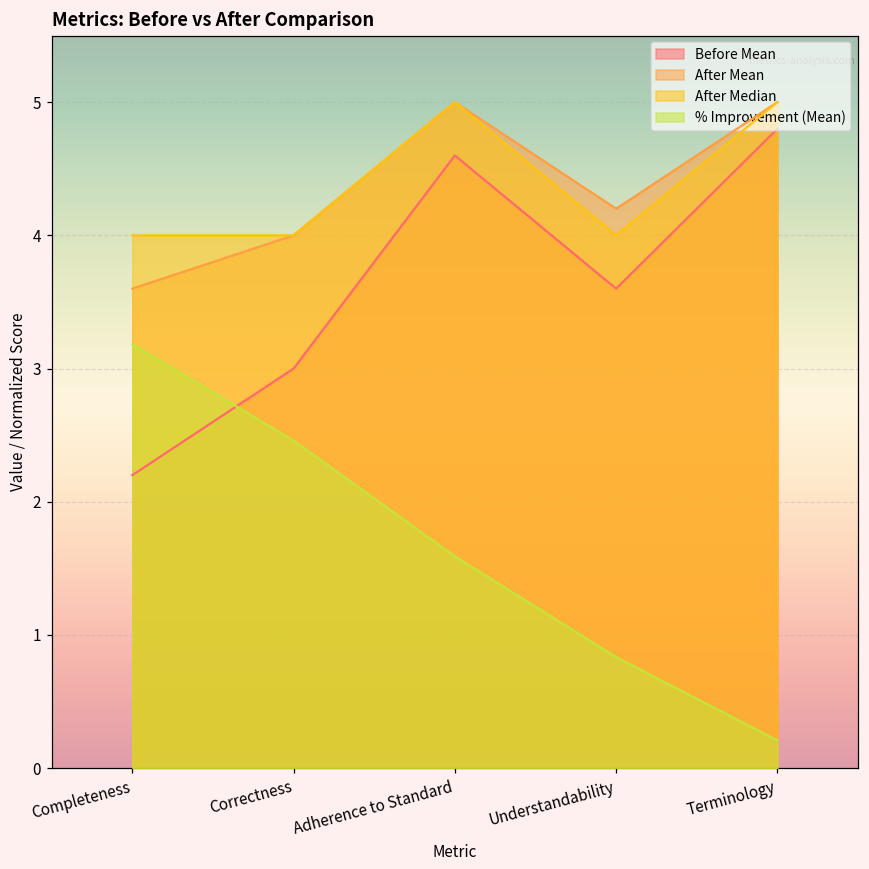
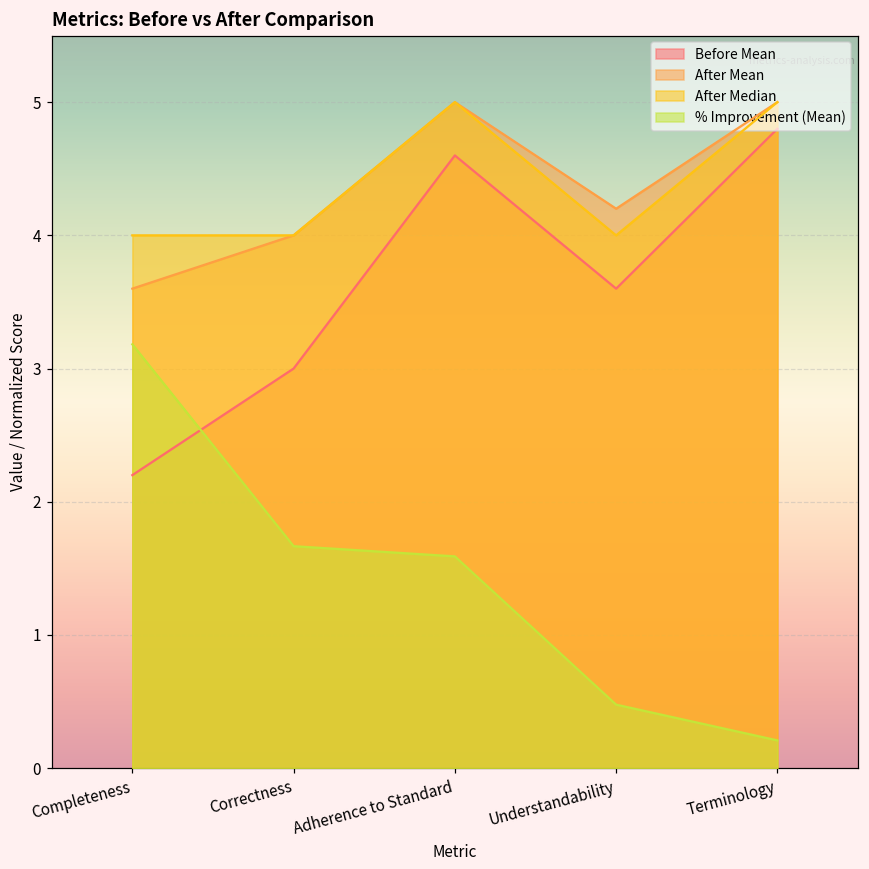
% Improvement (Mean), Correctness: 2.46 -> 1.67
% Improvement (Mean), Understandability: 0.83 -> 0.48
